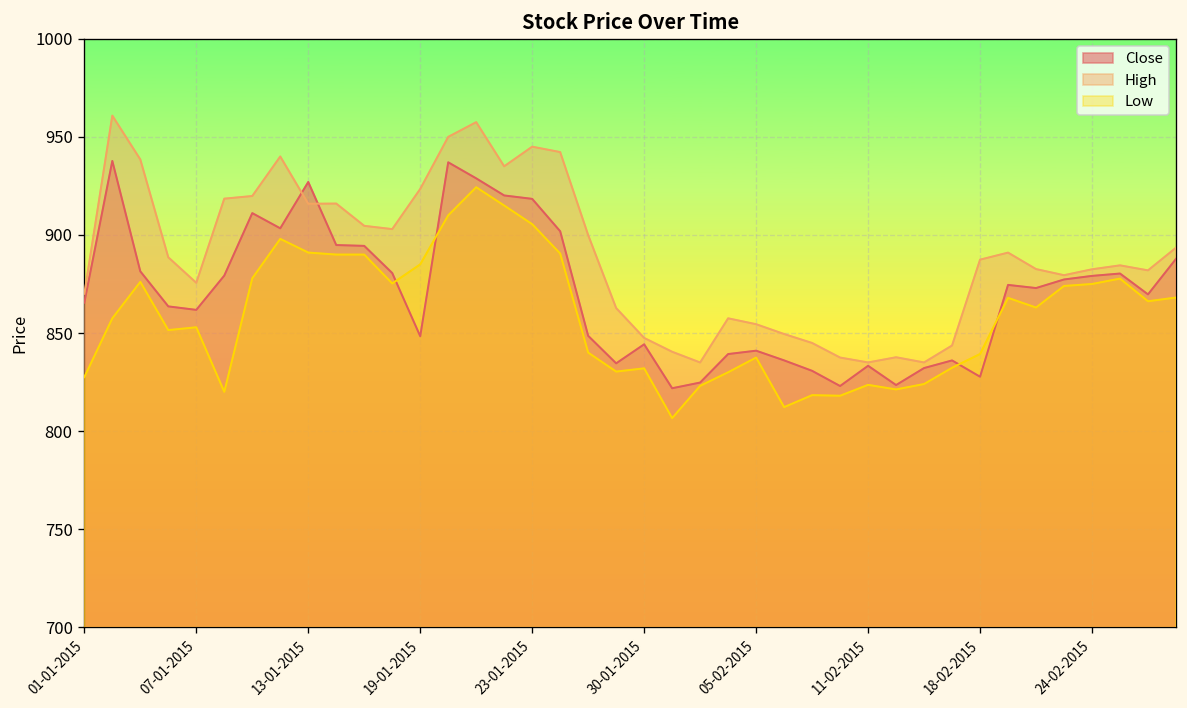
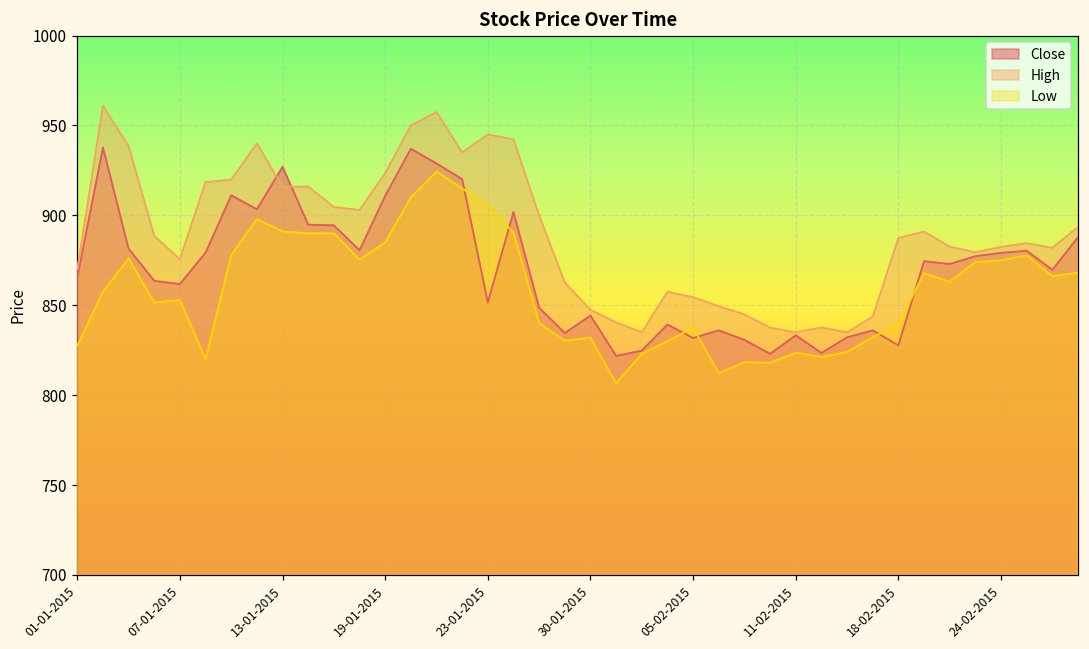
Close, 19-01-2015: 848 -> 911
Close, 23-01-2015: 918 -> 852
Close, 05-02-2015: 841 -> 832
